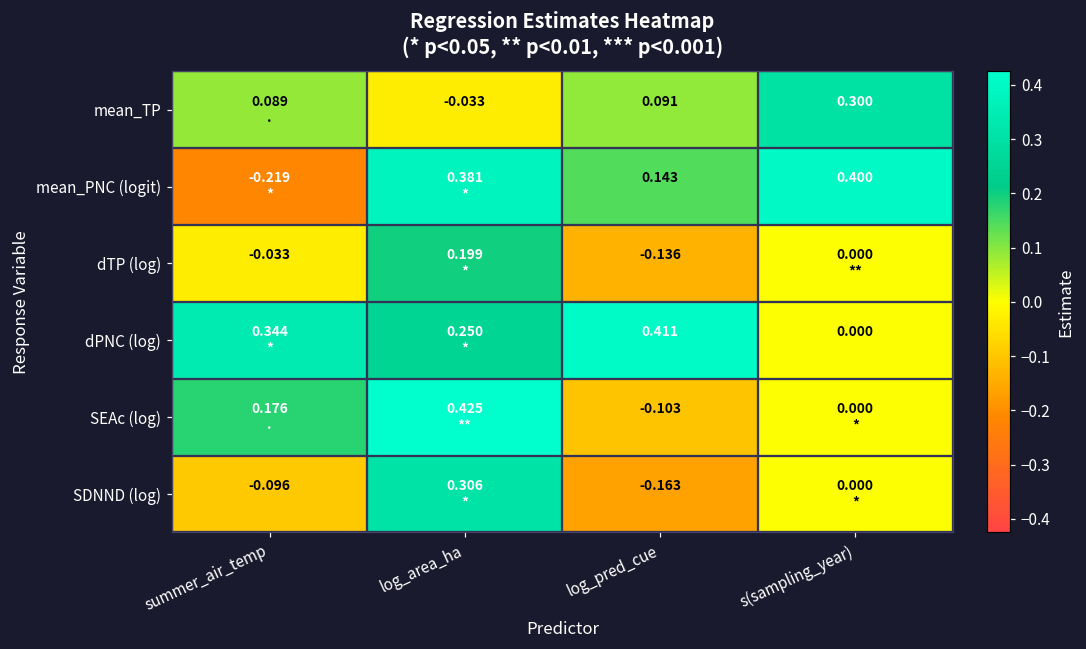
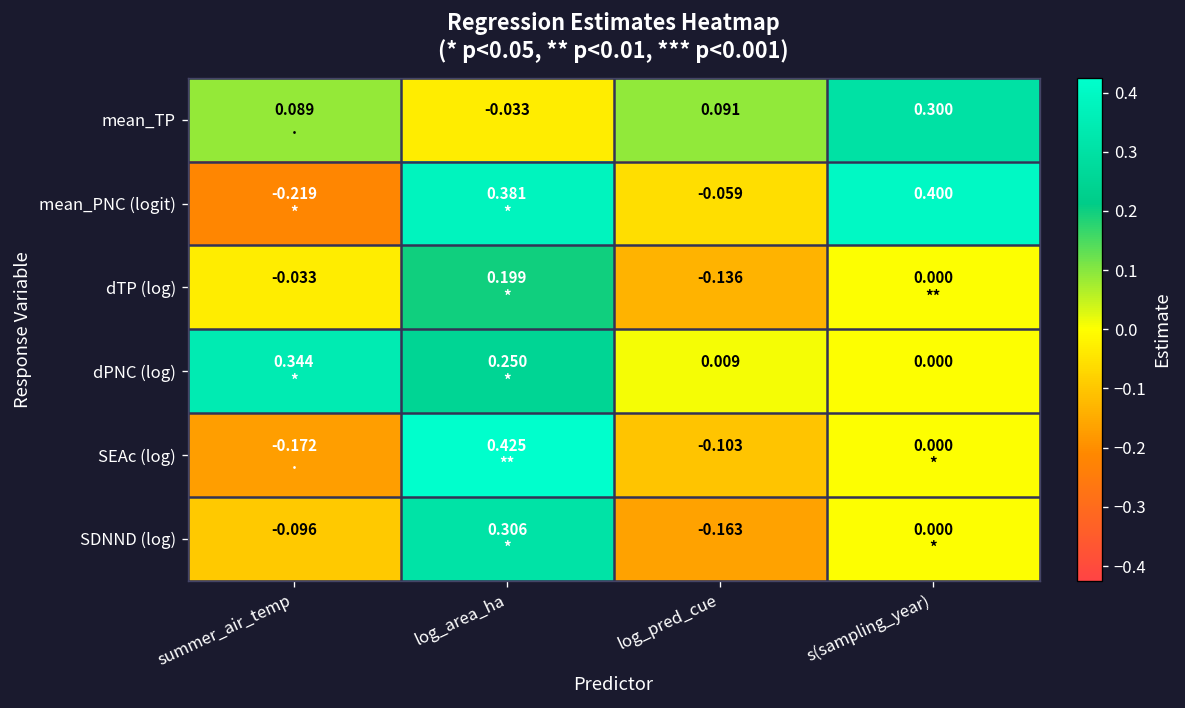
mean_PNC (logit), log_pred_cue: 0.143 -> -0.059
dPNC (log), log_pred_cue: 0.411 -> 0.009
SEAc (log), summer_air_temp: 0.176 -> -0.172
